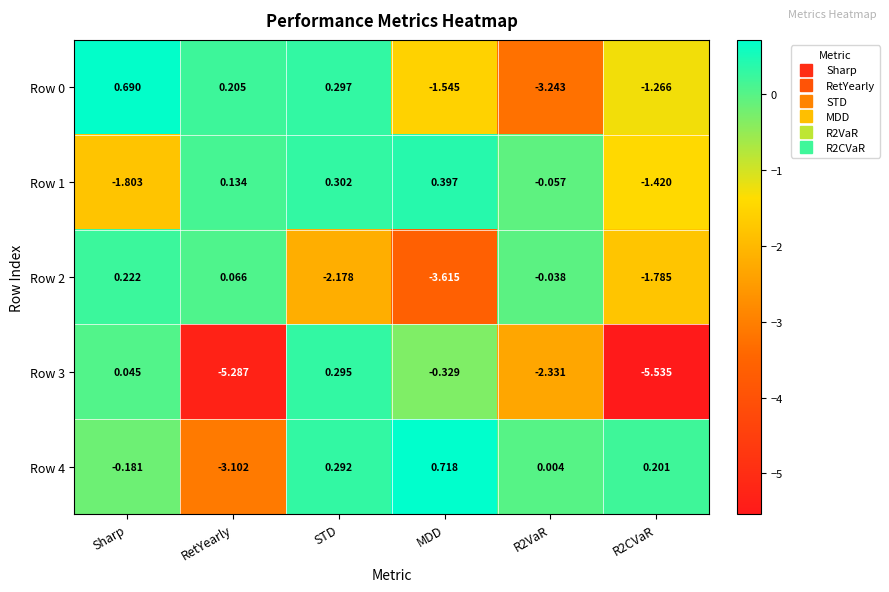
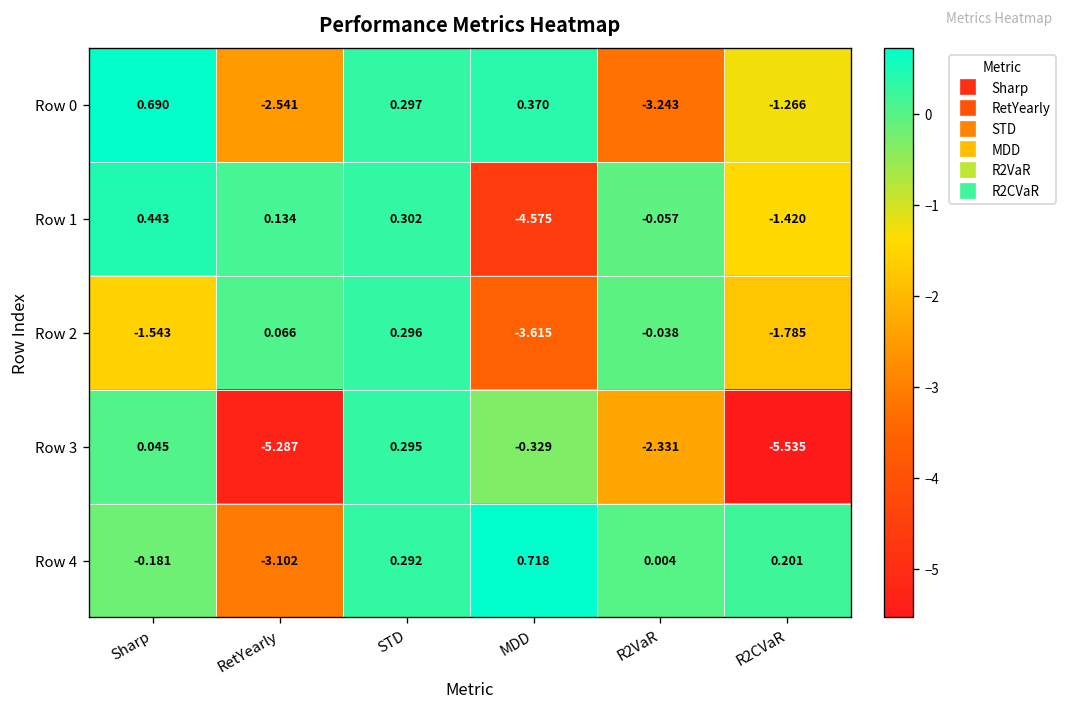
Row 0, RetYearly: 0.205 -> -2.541
Row 0, MDD: -1.545 -> 0.370
Row 1, Sharp: -1.803 -> 0.443
Row 1, MDD: 0.397 -> -4.575
Row 2, Sharp: 0.222 -> -1.543
Row 2, STD: -2.178 -> 0.296
